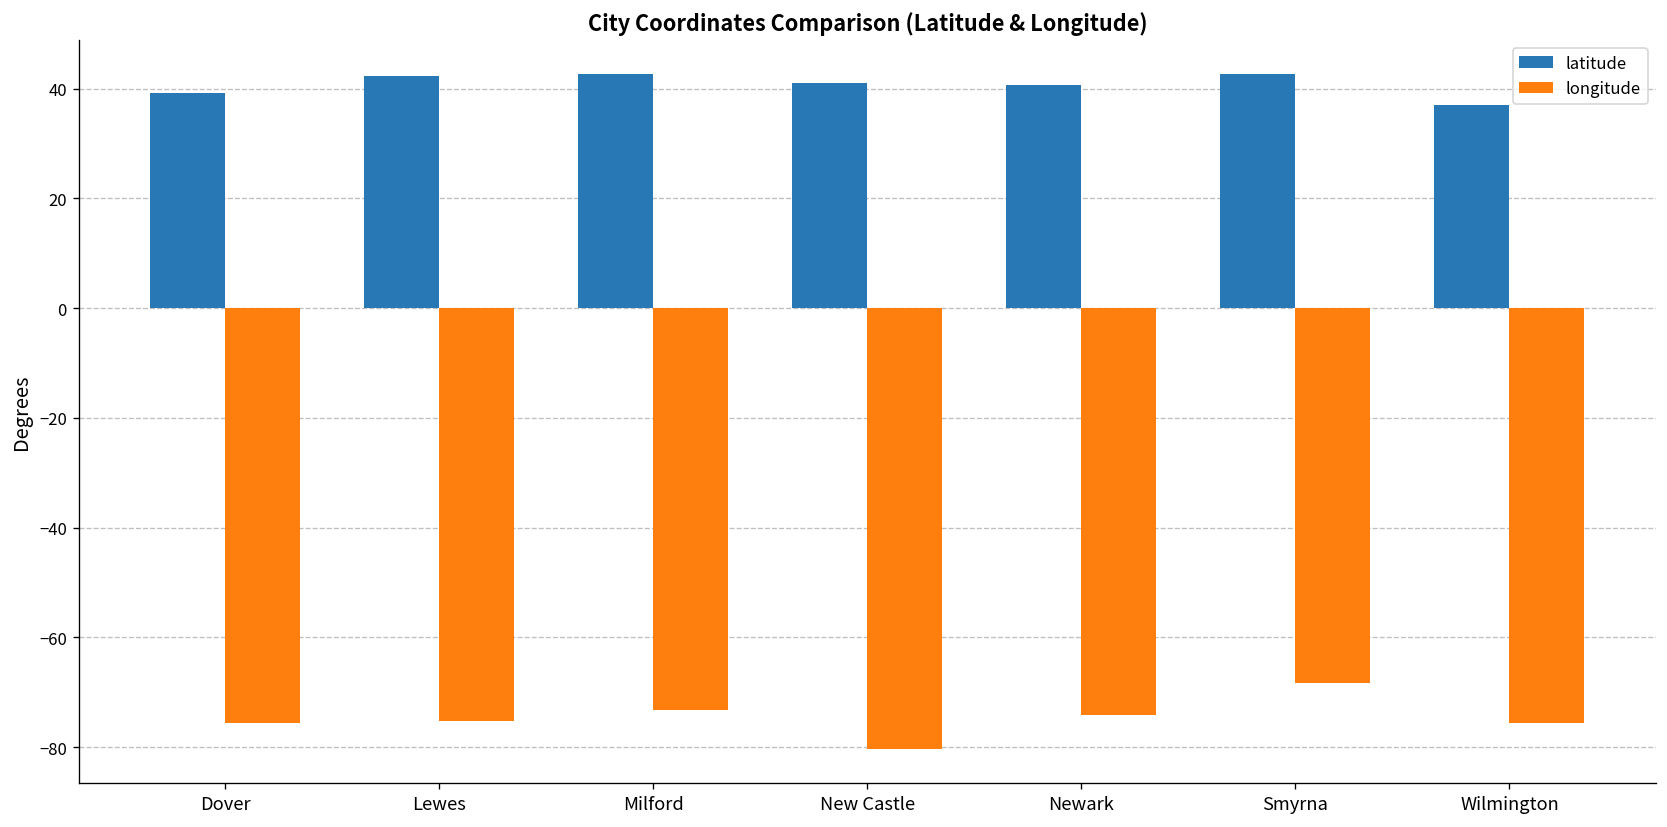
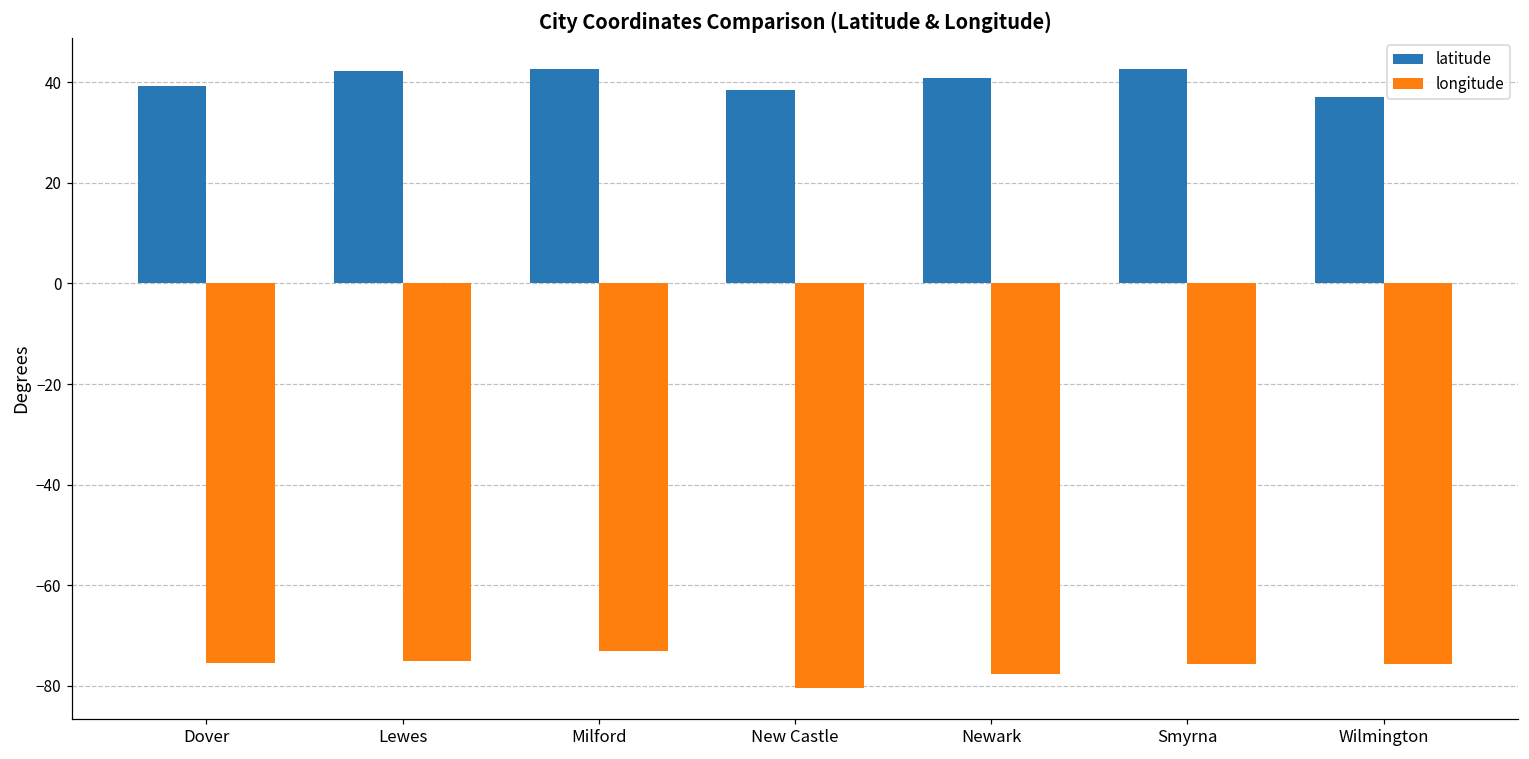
latitude, New Castle: 41 -> 38
longitude, Newark: -74 -> -78
longitude, Smyrna: -68 -> -76
